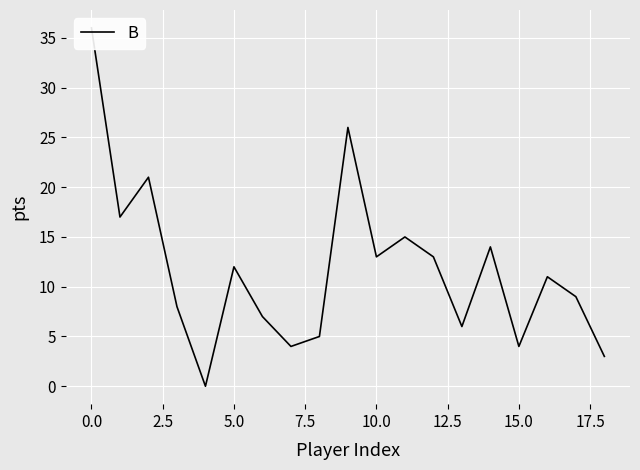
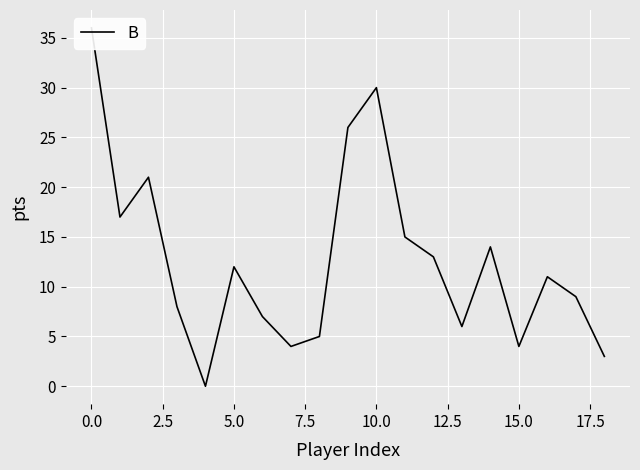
10.0: 13 -> 30
